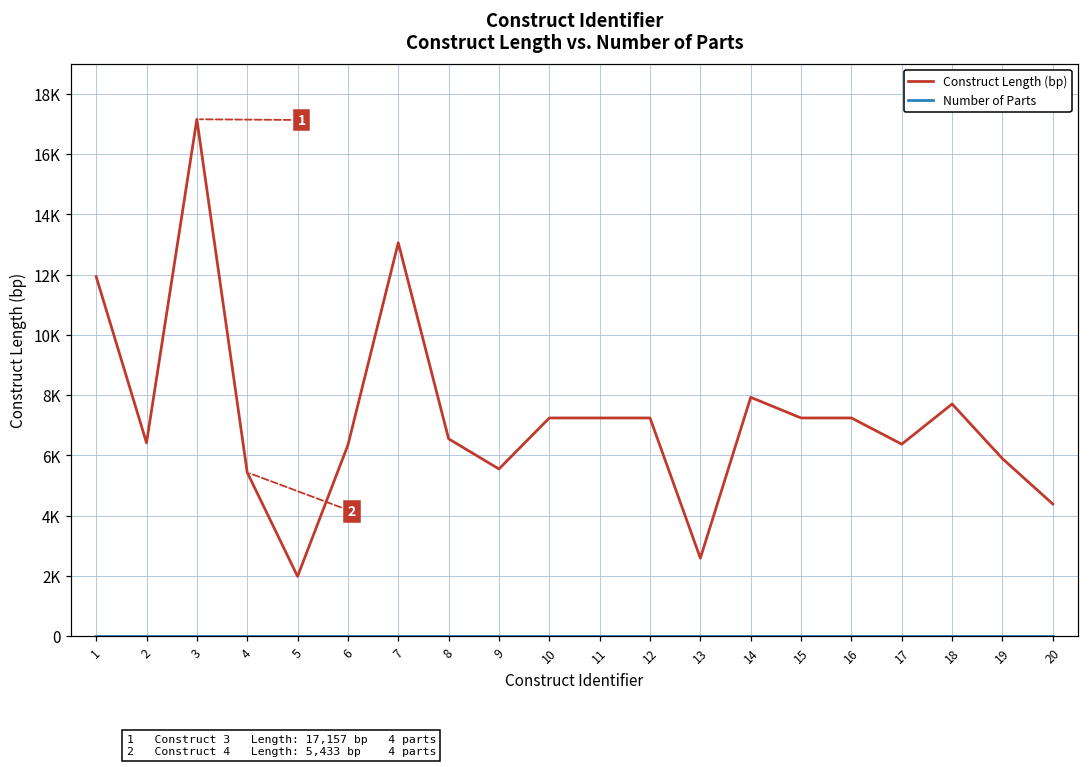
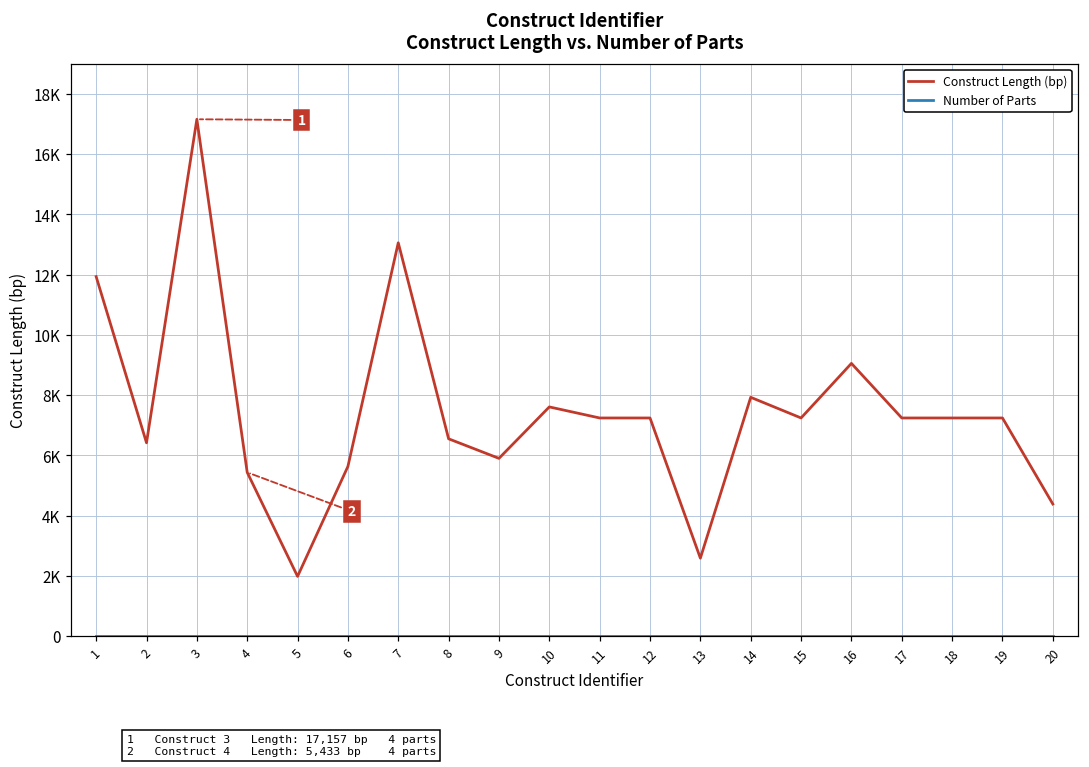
Construct Length (bp), 6: 6300 -> 5600
Construct Length (bp), 9: 5500 -> 5900
Construct Length (bp), 10: 7200 -> 7600
Construct Length (bp), 16: 7200 -> 9100
Construct Length (bp), 17: 6400 -> 7200
Construct Length (bp), 18: 7700 -> 7200
Construct Length (bp), 19: 5900 -> 7200
